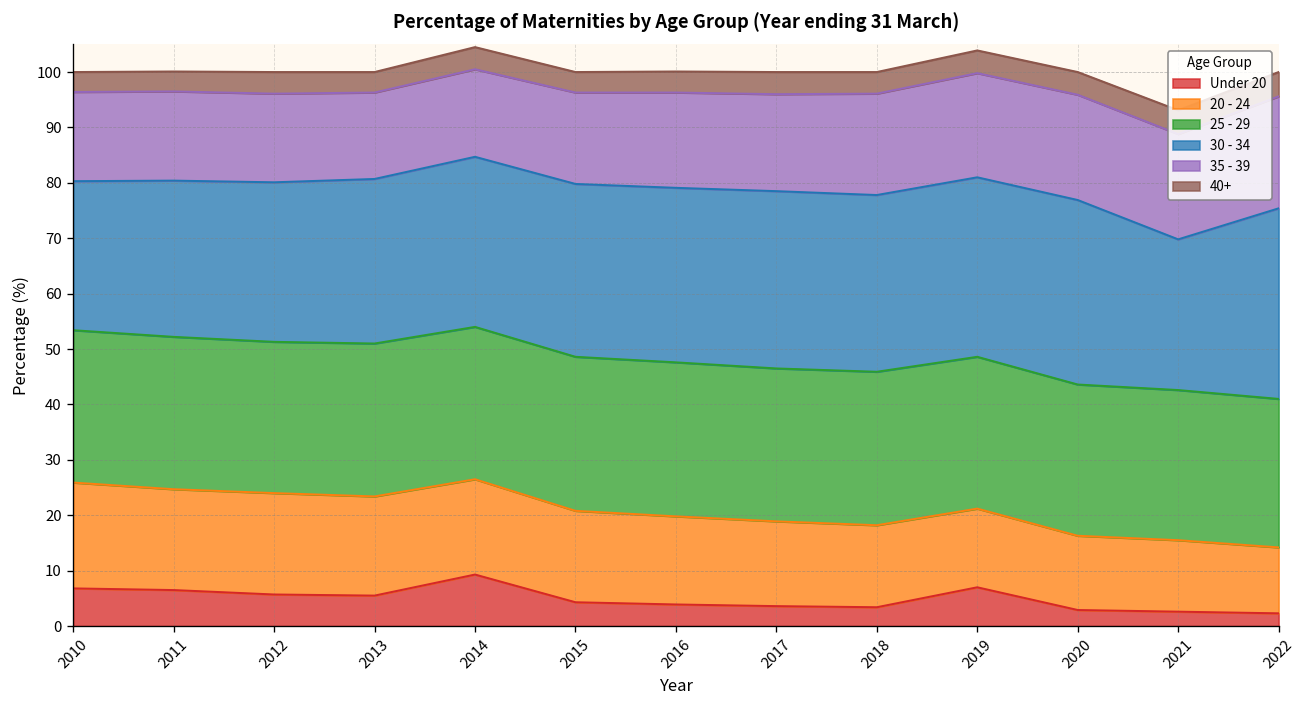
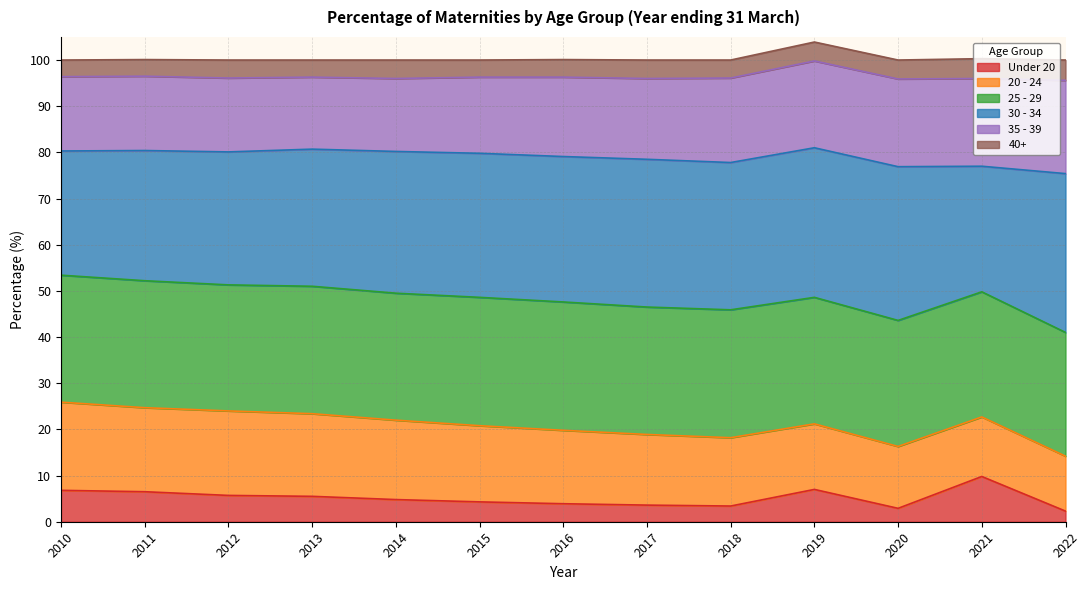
Under 20, 2014: 9 -> 5
Under 20, 2021: 3 -> 10
